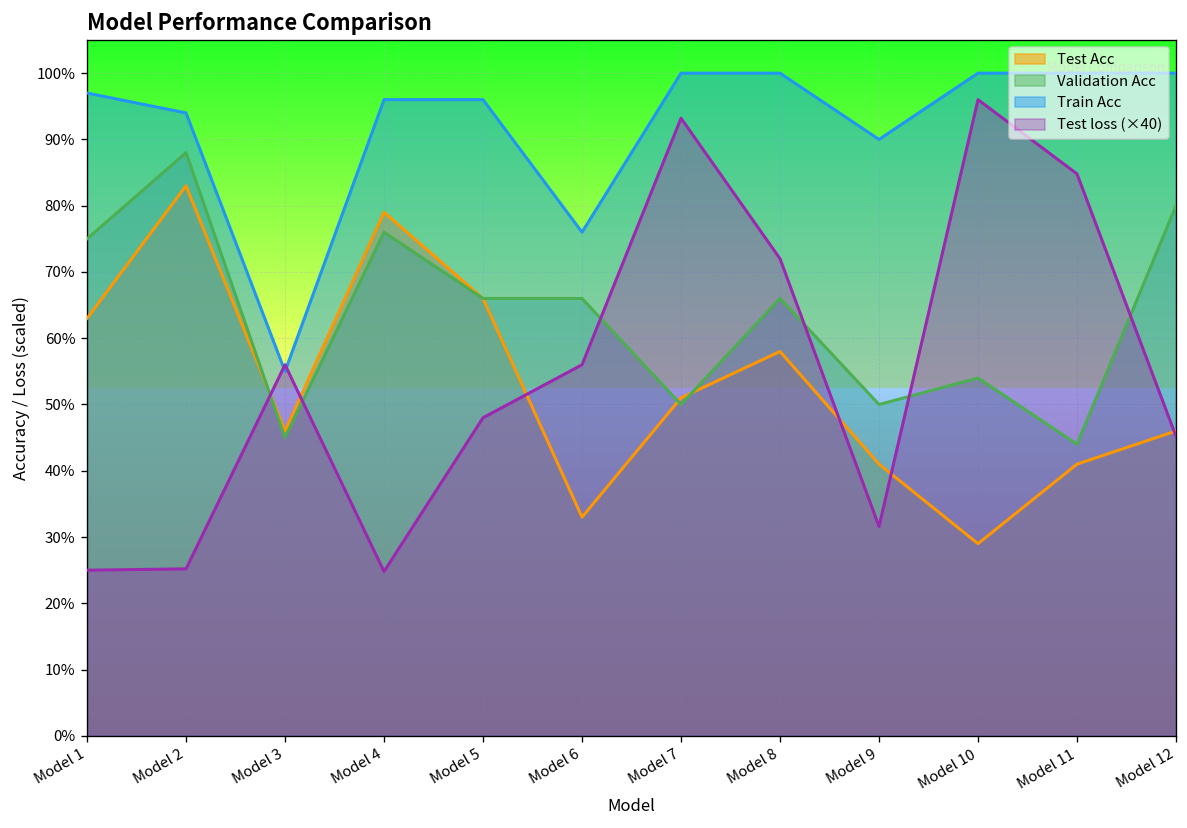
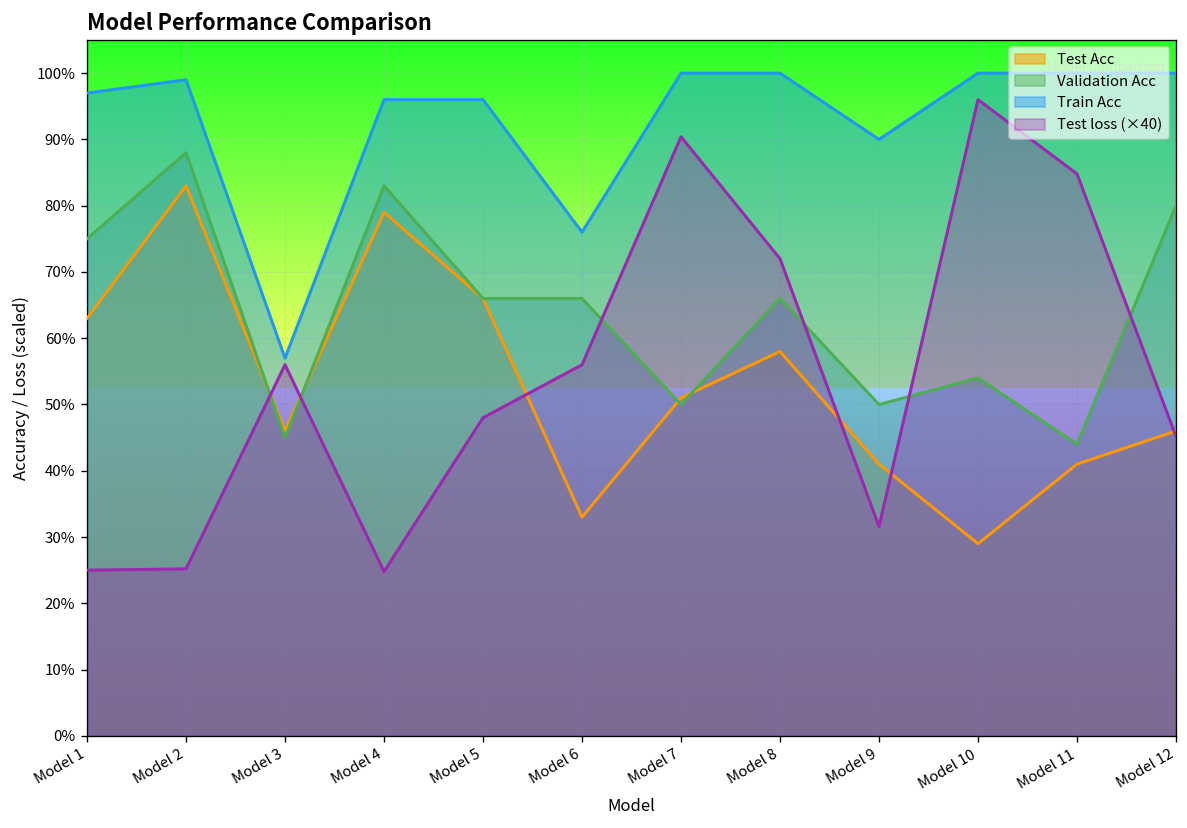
Train Acc, Model 2: 94% -> 99%
Train Acc, Model 3: 55% -> 57%
Validation Acc, Model 4: 76% -> 83%
Test loss (×40), Model 7: 93% -> 90%
